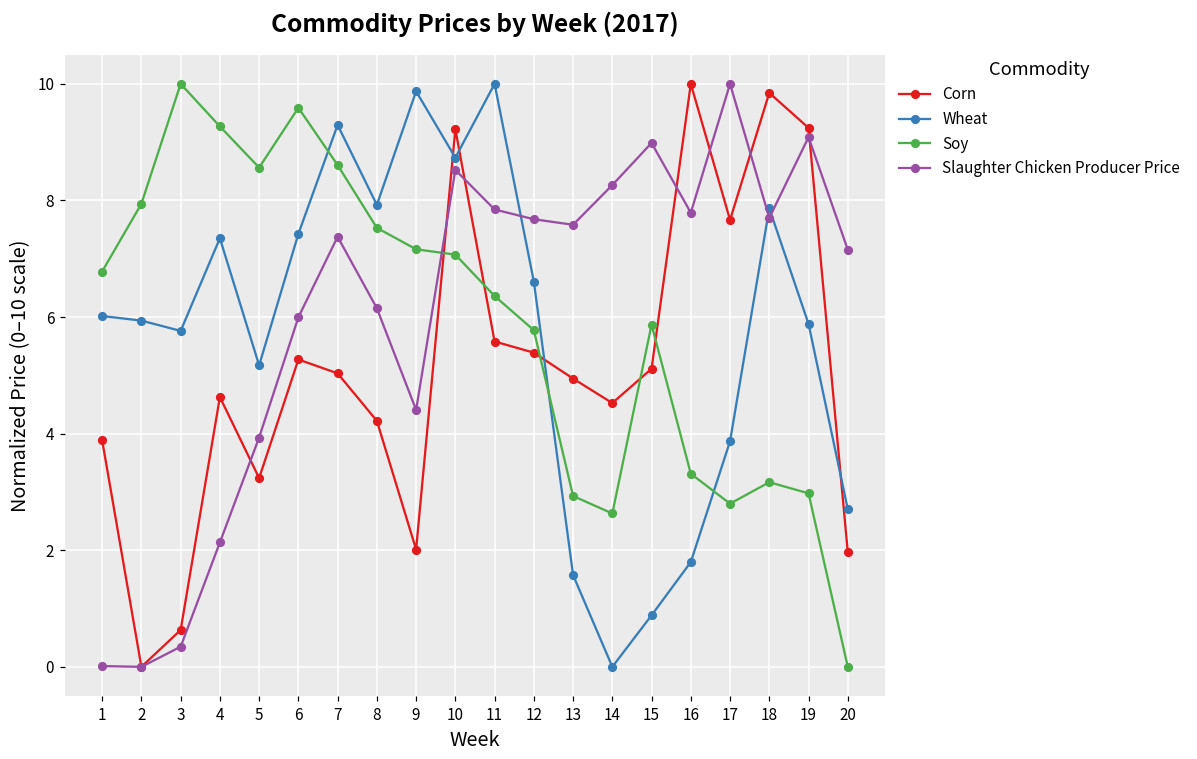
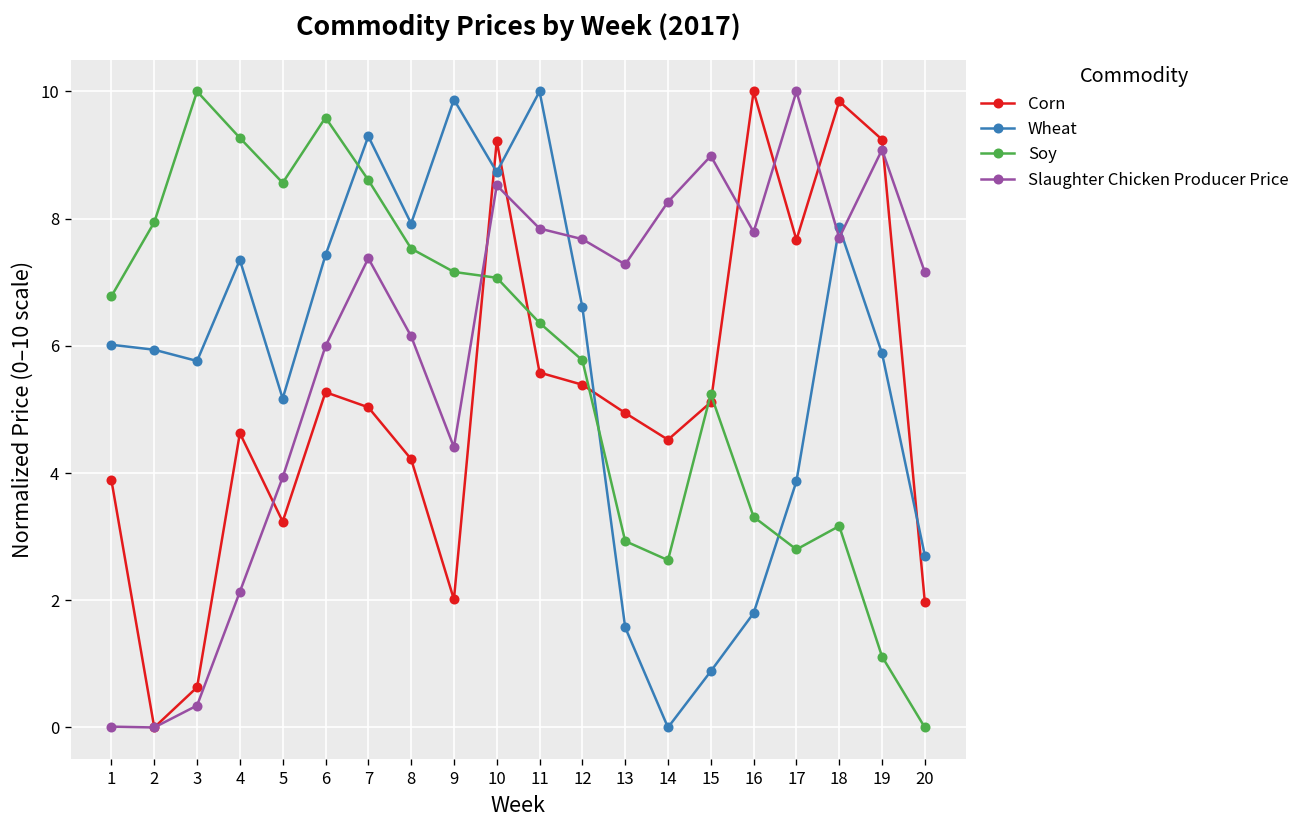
Slaughter Chicken Producer Price, 13: 7.6 -> 7.3
Soy, 15: 5.9 -> 5.2
Soy, 19: 3.0 -> 1.1
